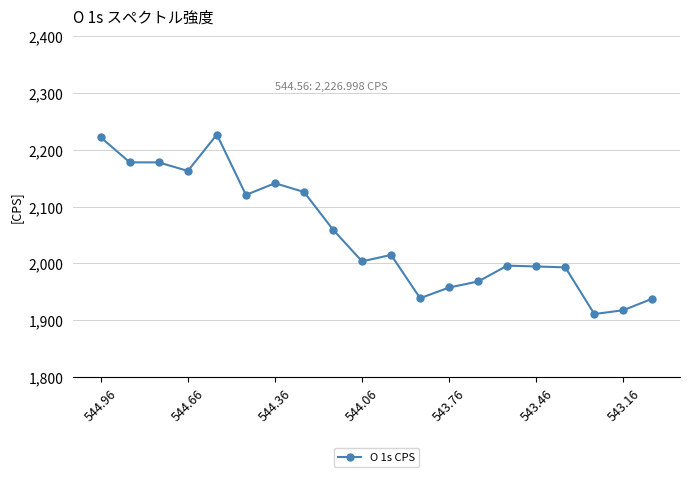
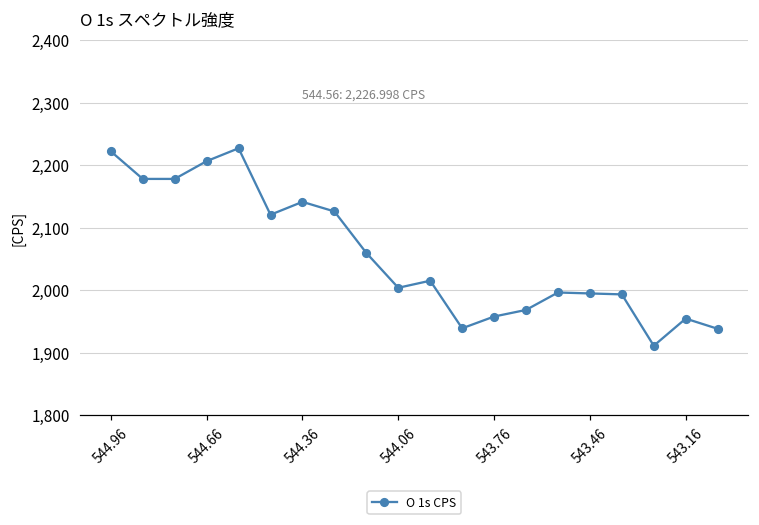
544.66: 2,160 -> 2,210
543.16: 1,920 -> 1,950
